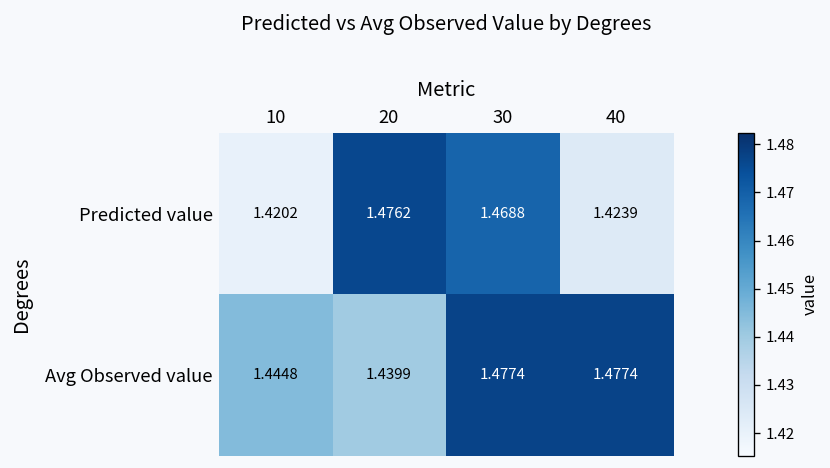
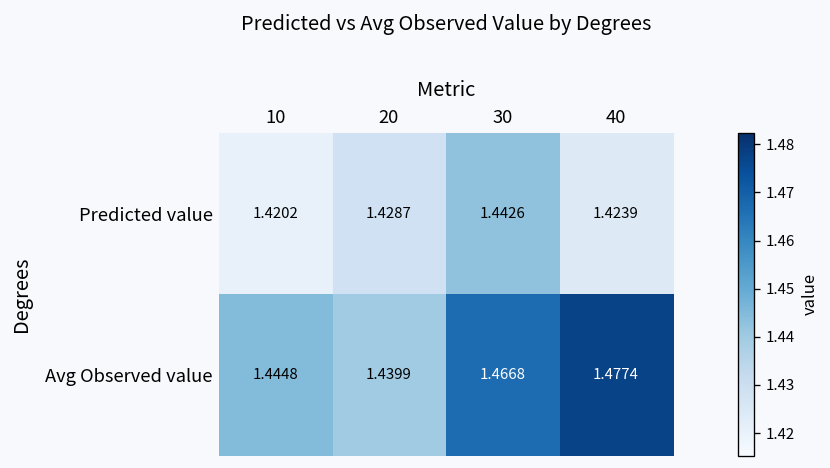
Predicted value, 20: 1.4762 -> 1.4287
Predicted value, 30: 1.4688 -> 1.4426
Avg Observed value, 30: 1.4774 -> 1.4668
